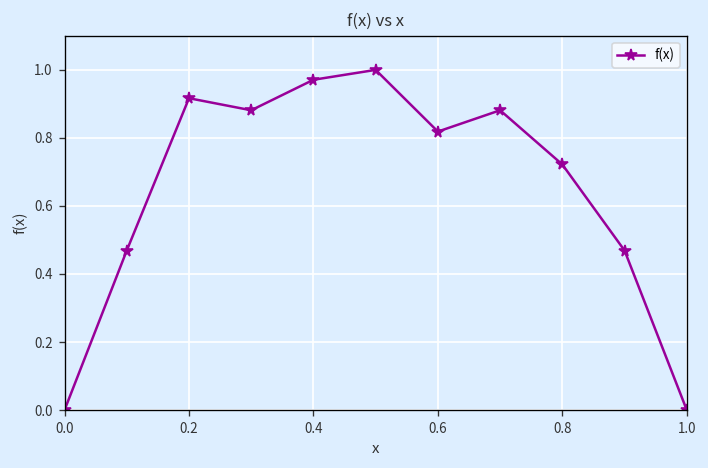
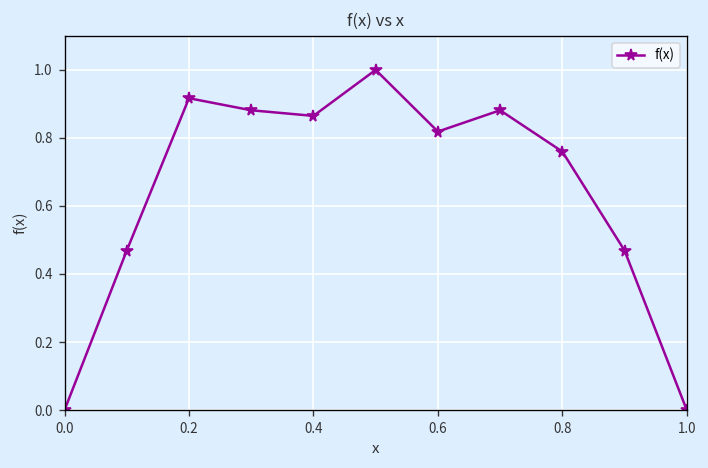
0.4: 0.97 -> 0.86
0.8: 0.72 -> 0.76
